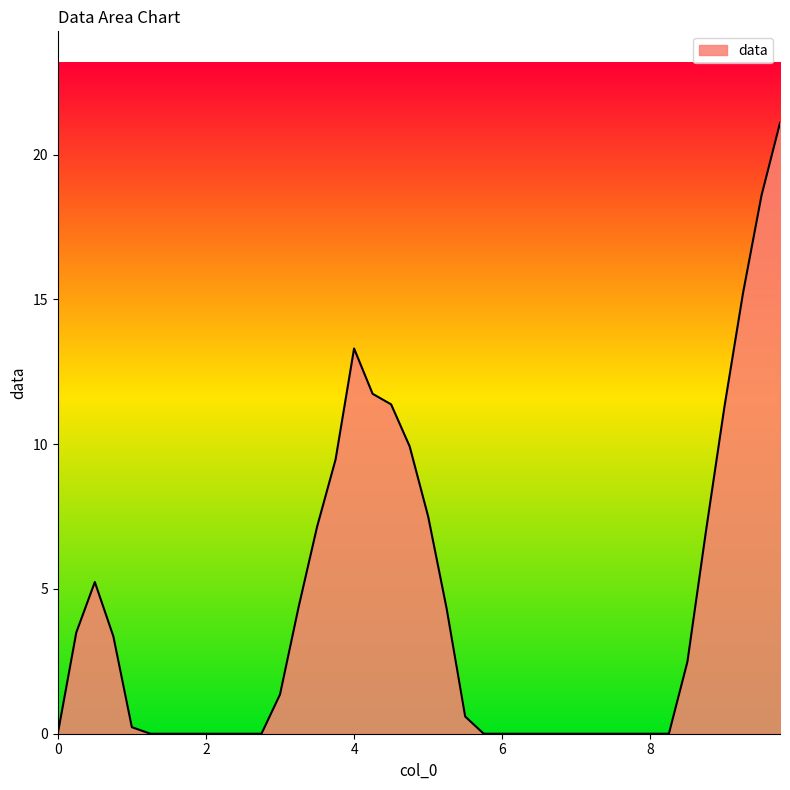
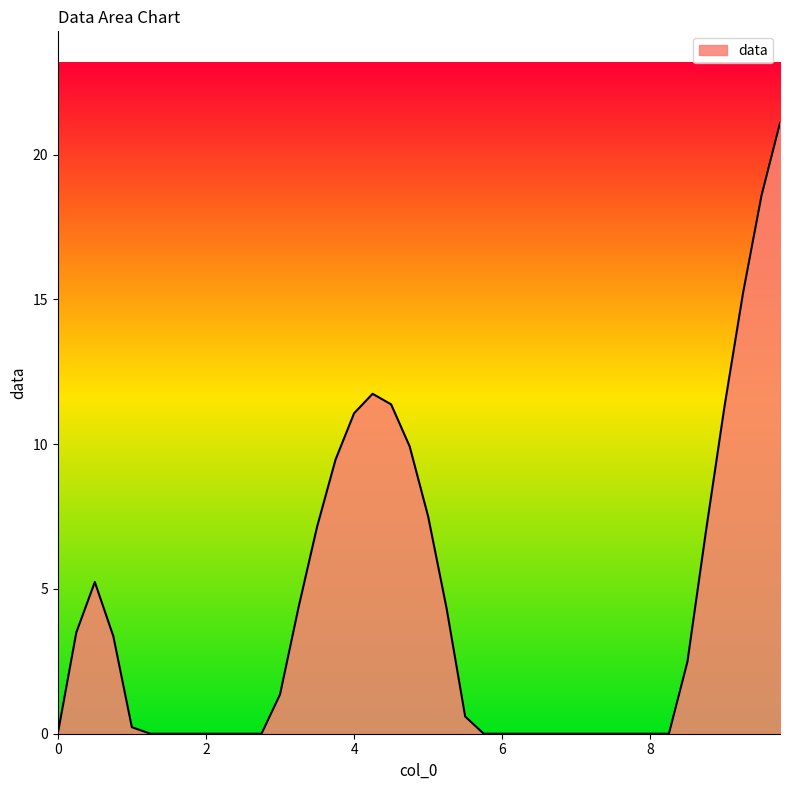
4: 13.3 -> 11.1
